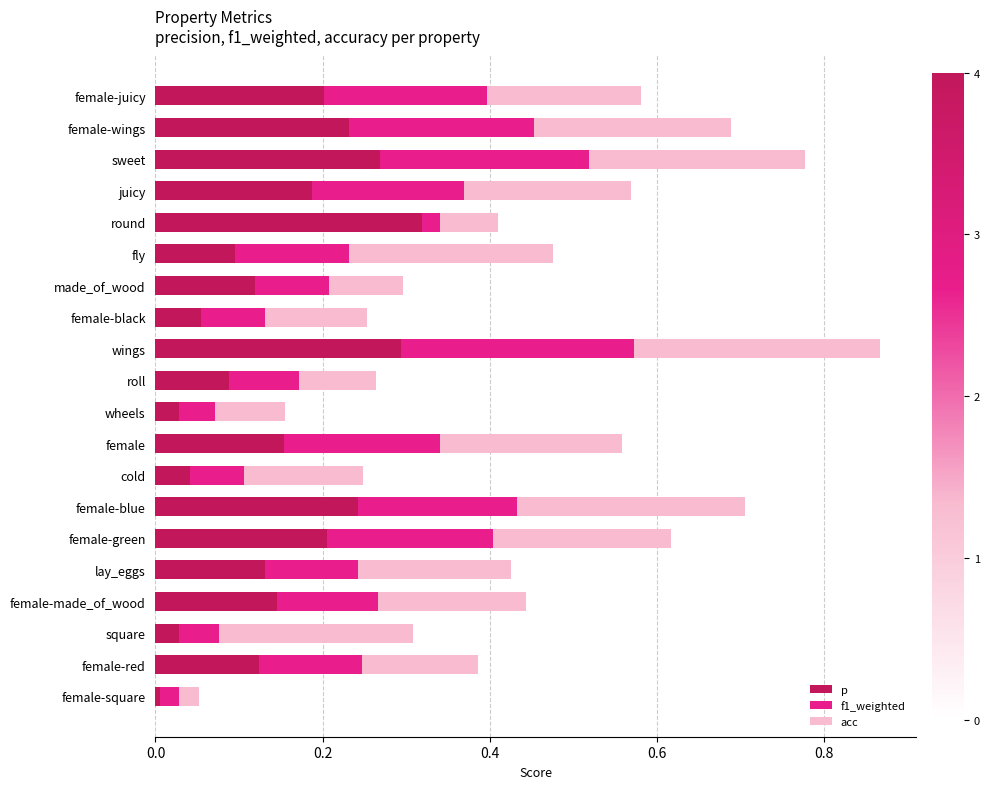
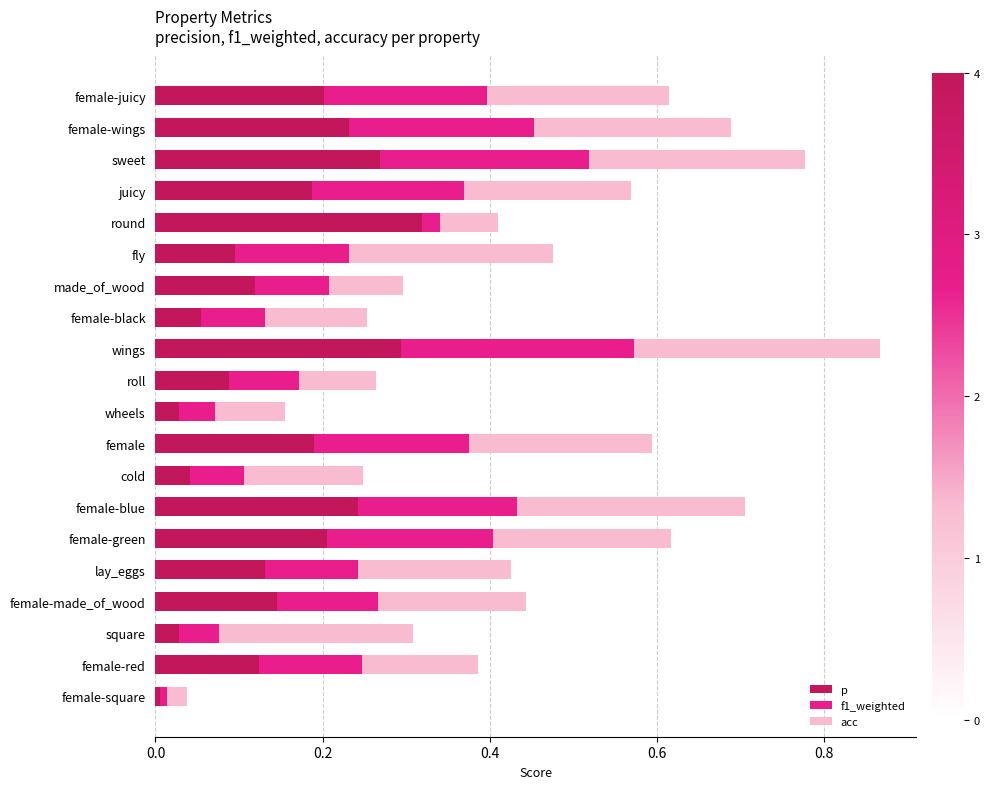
acc, female-juicy: 0.18 -> 0.22
p, female: 0.15 -> 0.19
f1_weighted, female-square: 0.02 -> 0.01
